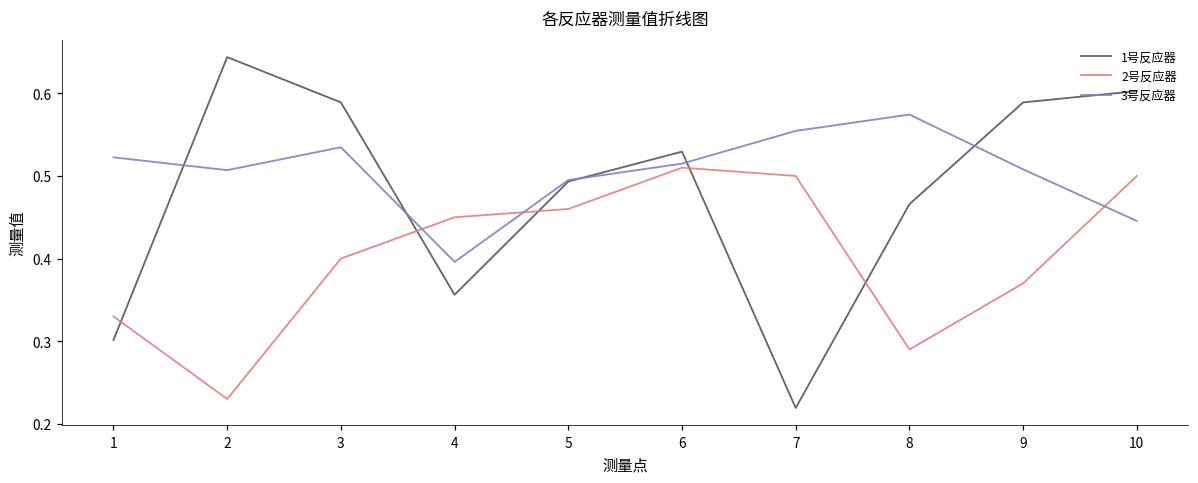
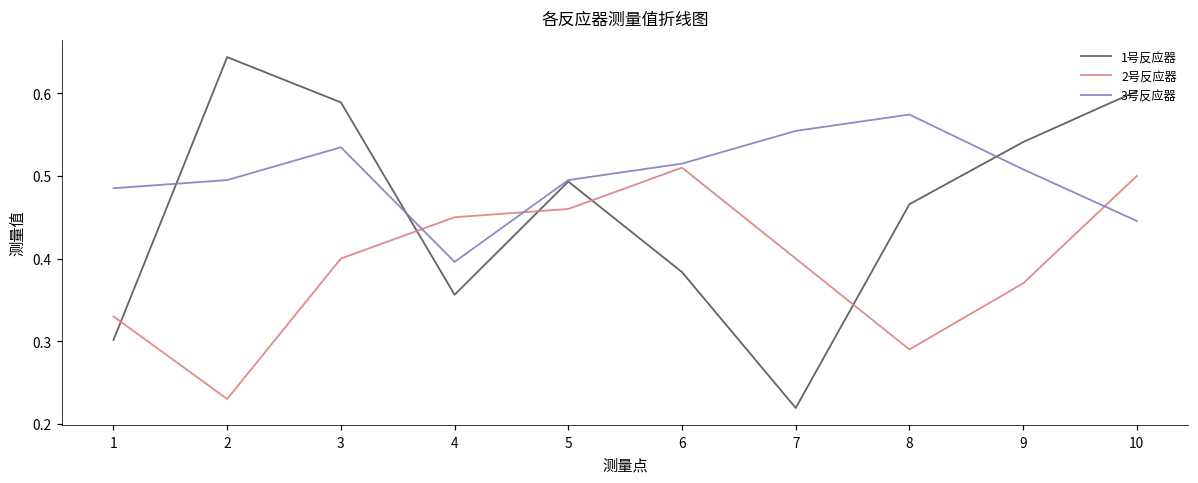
3号反应器, 1: 0.52 -> 0.49
3号反应器, 2: 0.51 -> 0.50
1号反应器, 6: 0.53 -> 0.38
2号反应器, 7: 0.5 -> 0.4
1号反应器, 9: 0.59 -> 0.54
